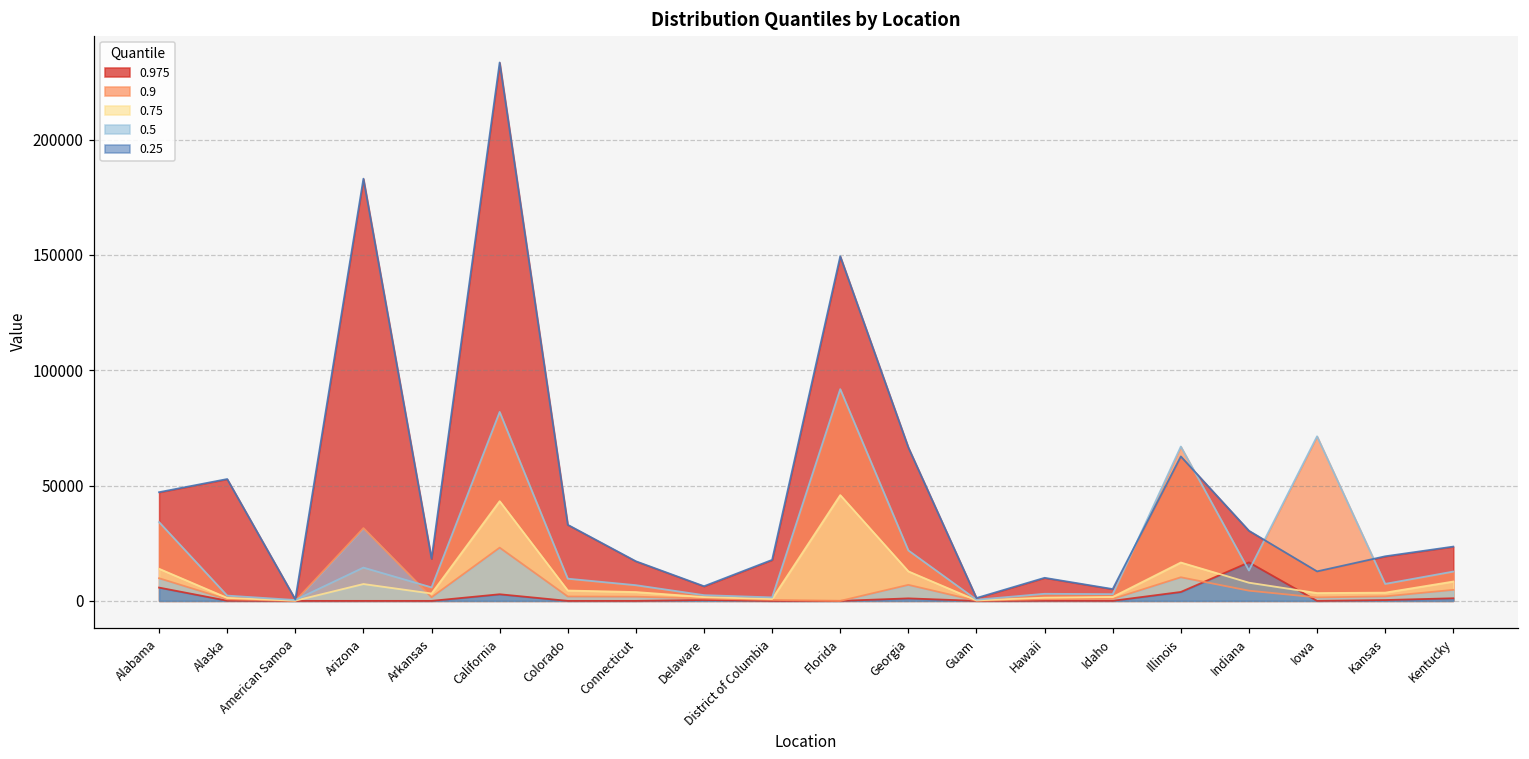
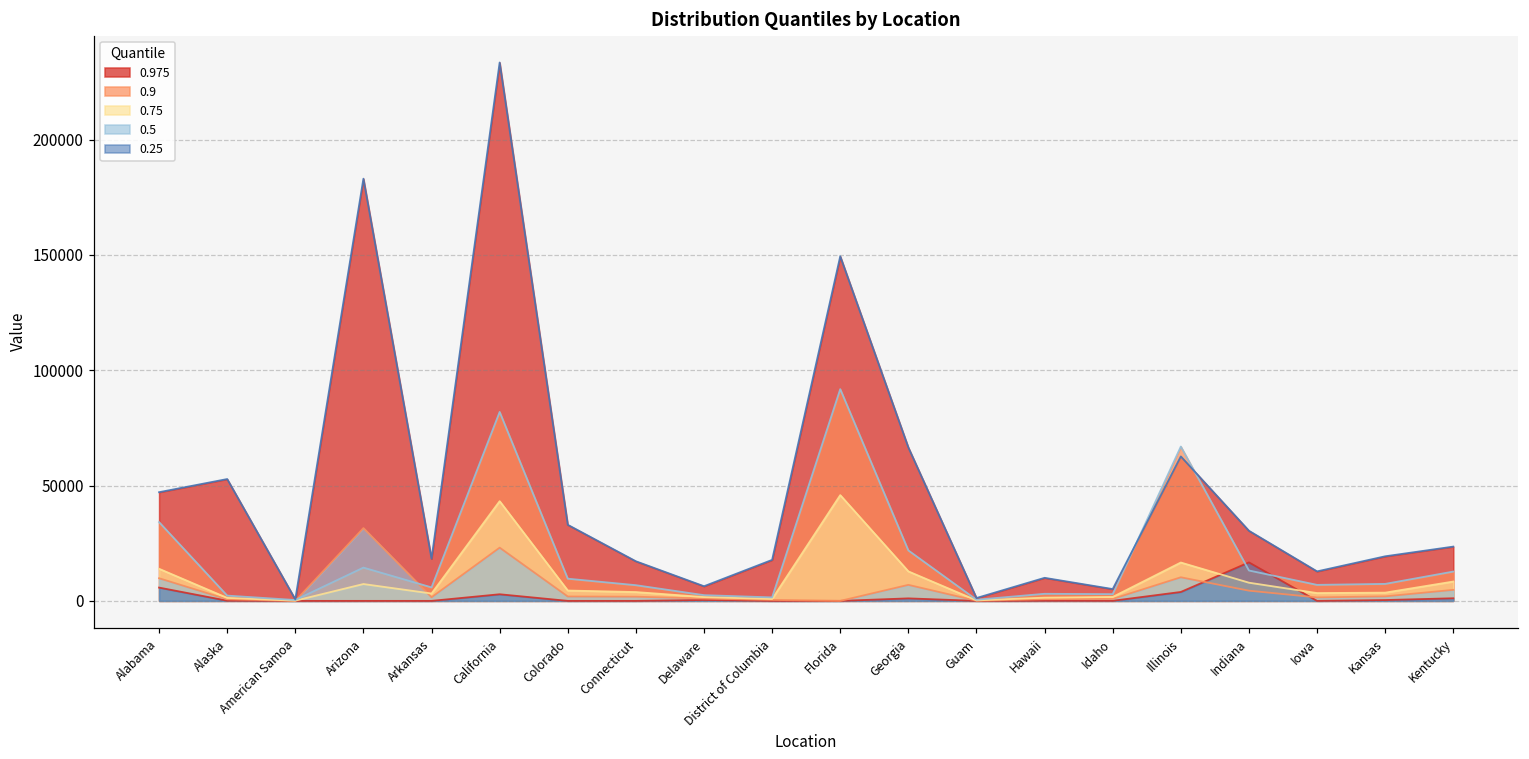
0.9, Iowa: 71000 -> 7000
